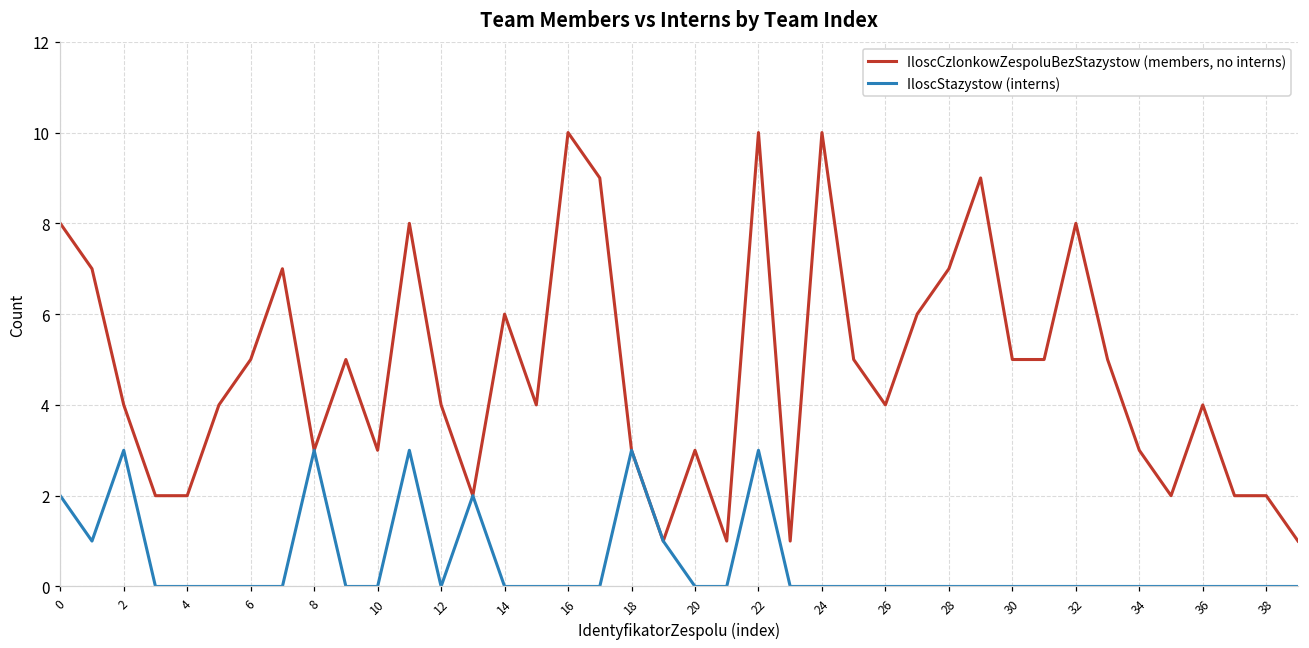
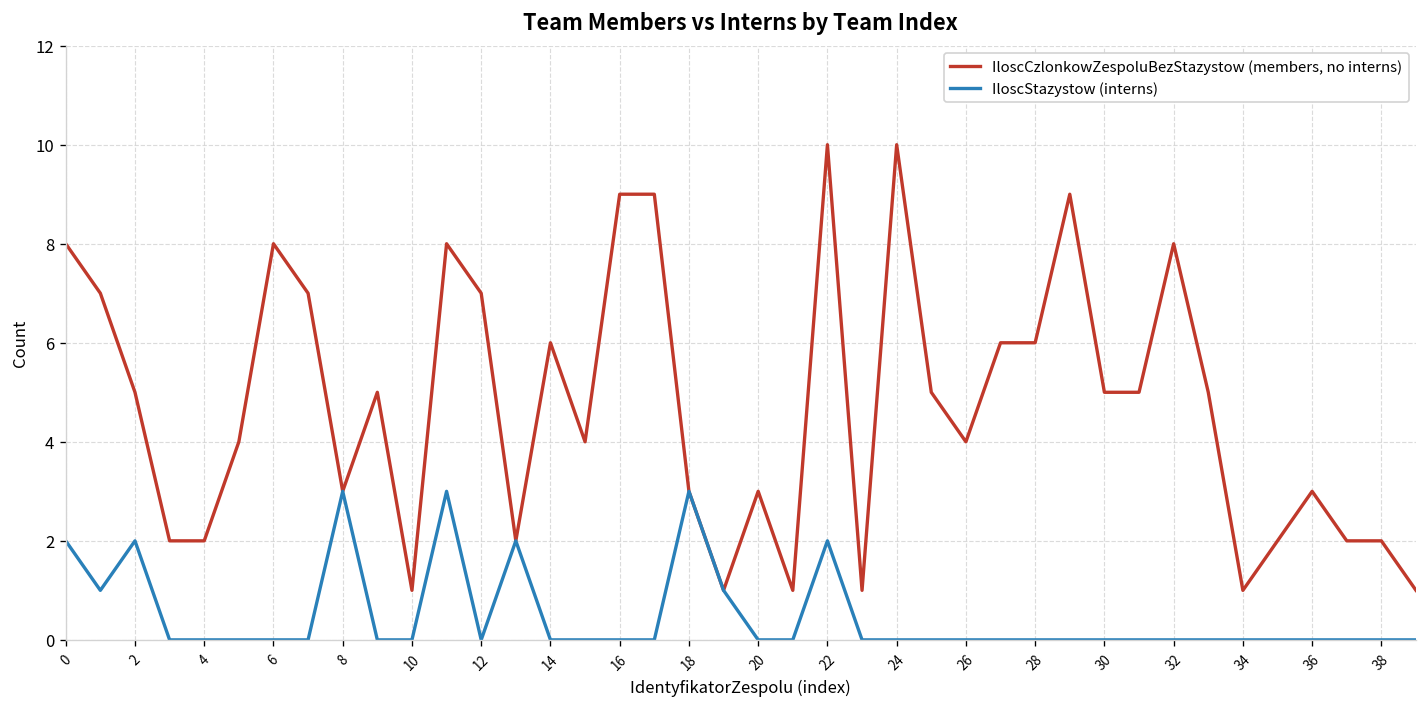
IloscCzlonkowZespoluBezStazystow (members, no interns), 2: 4 -> 5
IloscStazystow (interns), 2: 3 -> 2
IloscCzlonkowZespoluBezStazystow (members, no interns), 6: 5 -> 8
IloscCzlonkowZespoluBezStazystow (members, no interns), 10: 3 -> 1
IloscCzlonkowZespoluBezStazystow (members, no interns), 12: 4 -> 7
IloscCzlonkowZespoluBezStazystow (members, no interns), 16: 10 -> 9
IloscStazystow (interns), 22: 3 -> 2
IloscCzlonkowZespoluBezStazystow (members, no interns), 28: 7 -> 6
IloscCzlonkowZespoluBezStazystow (members, no interns), 34: 3 -> 1
IloscCzlonkowZespoluBezStazystow (members, no interns), 36: 4 -> 3
